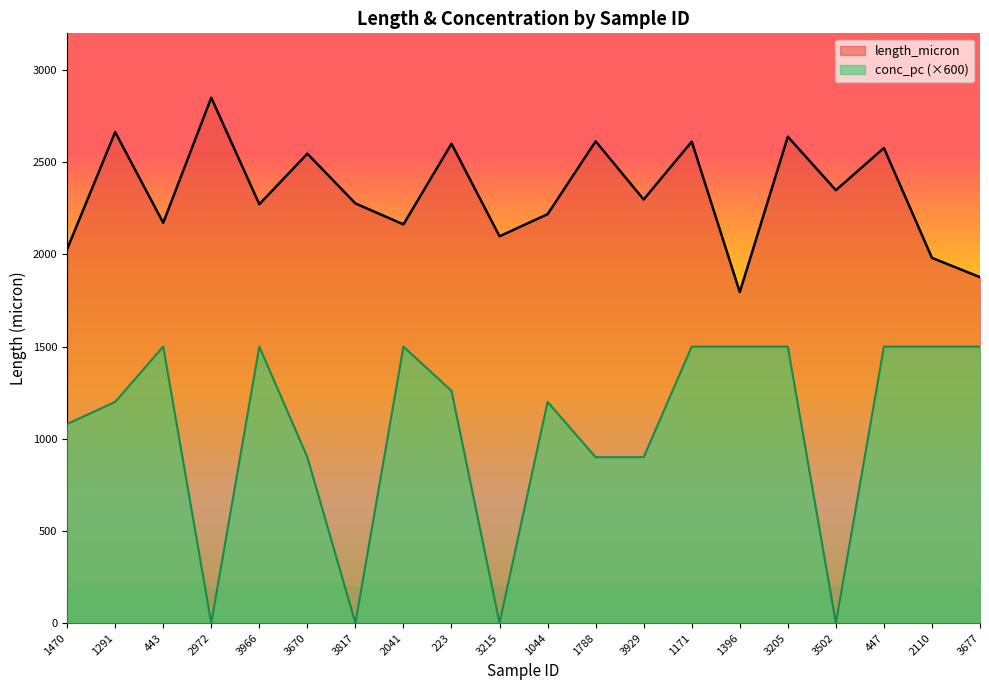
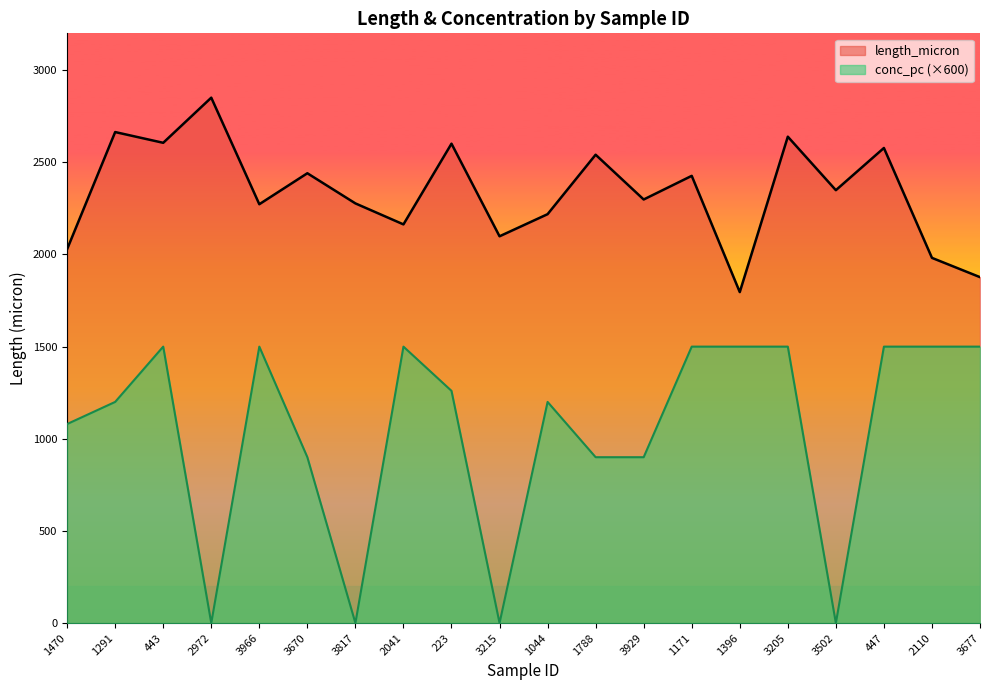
length_micron, 443: 2170 -> 2610
length_micron, 3670: 2550 -> 2440
length_micron, 1788: 2610 -> 2540
length_micron, 1171: 2610 -> 2430
